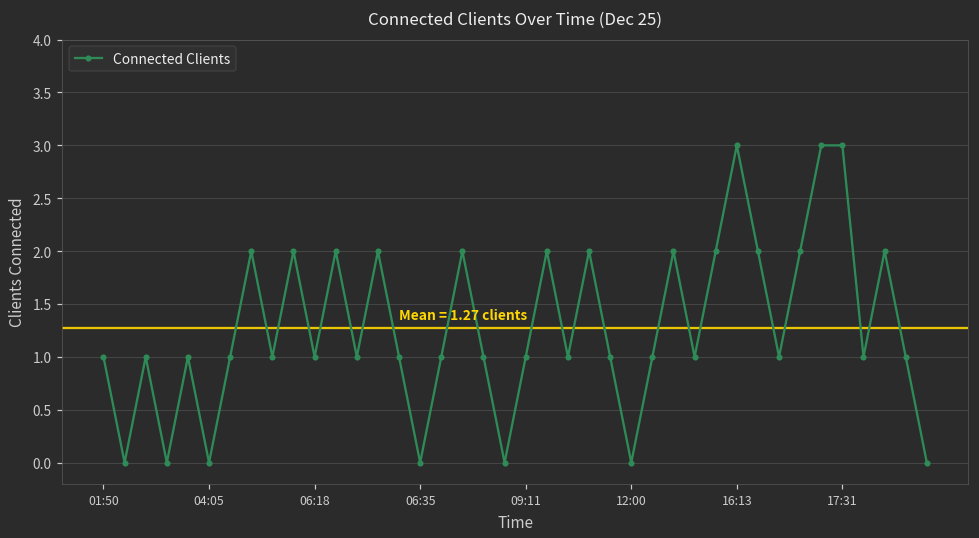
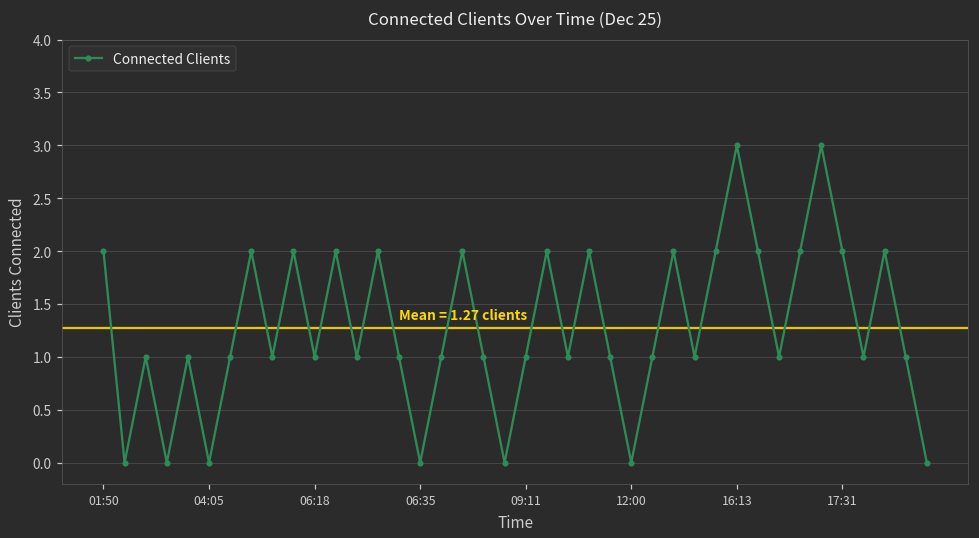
01:50: 1 -> 2
17:31: 3 -> 2
